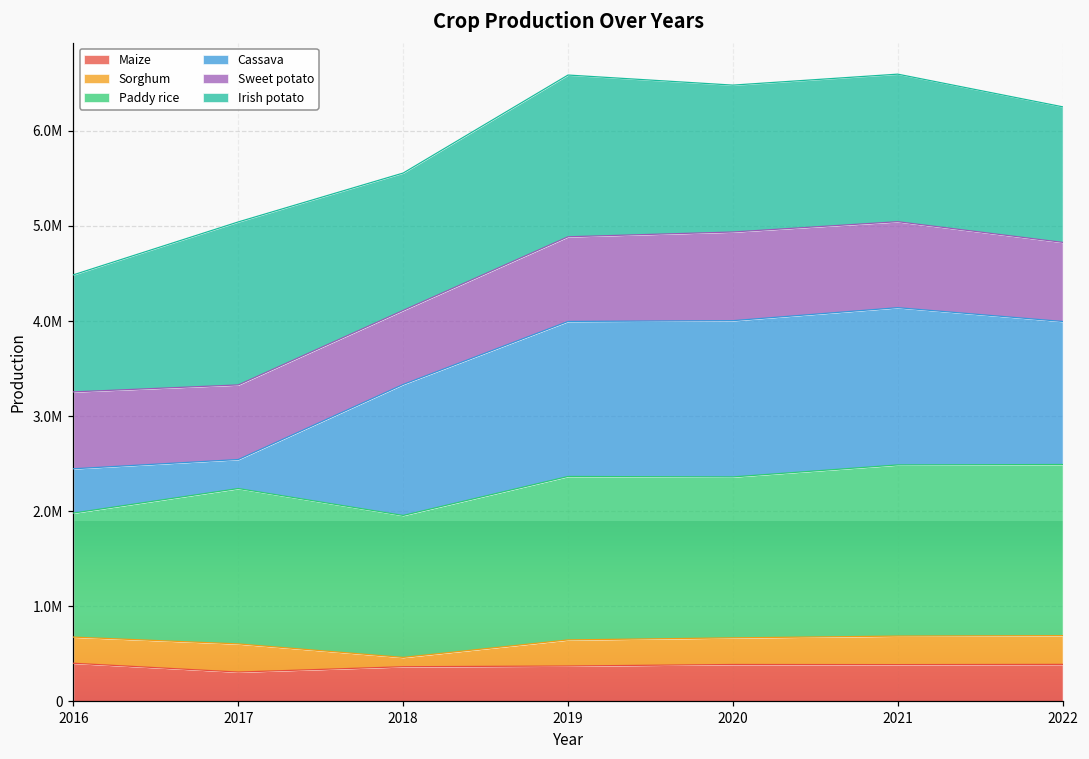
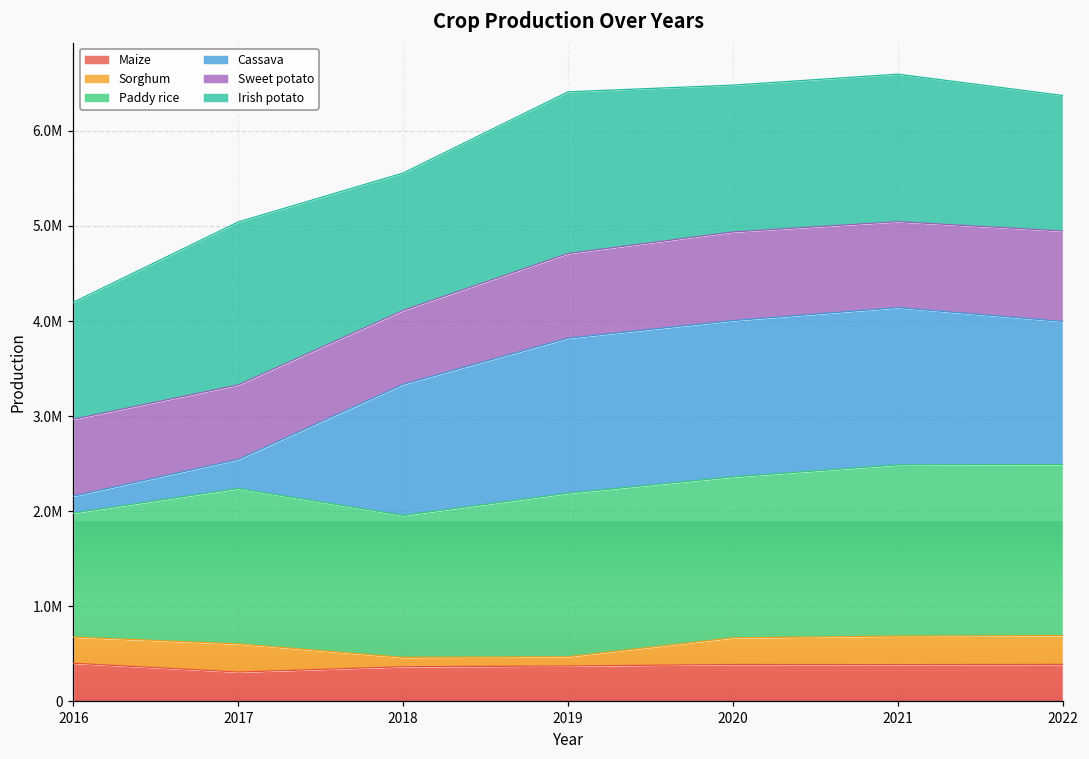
Cassava, 2016: 500000 -> 200000
Sorghum, 2019: 300000 -> 100000
Sweet potato, 2022: 800000 -> 1000000
